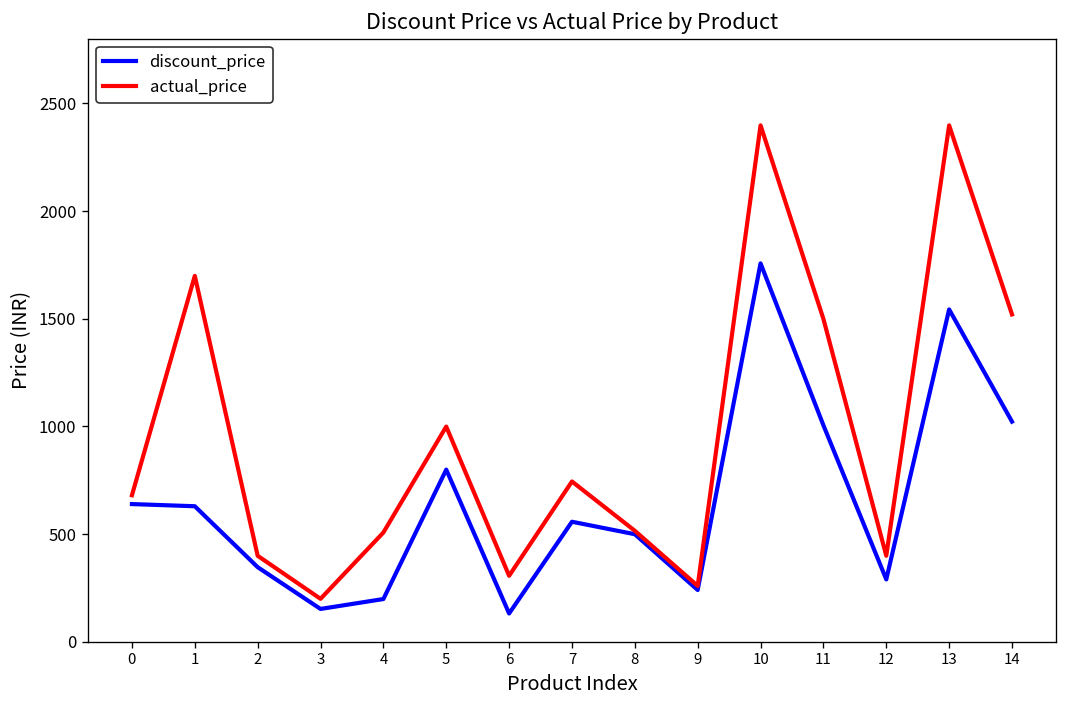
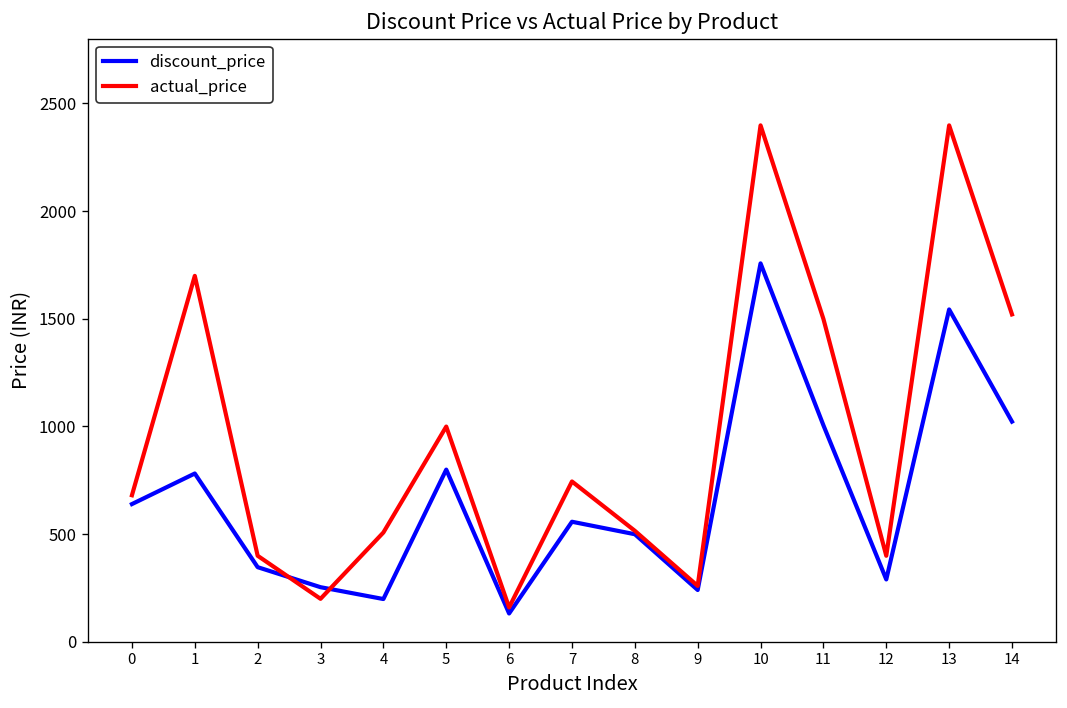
discount_price, 1: 630 -> 780
discount_price, 3: 150 -> 250
actual_price, 6: 310 -> 160
